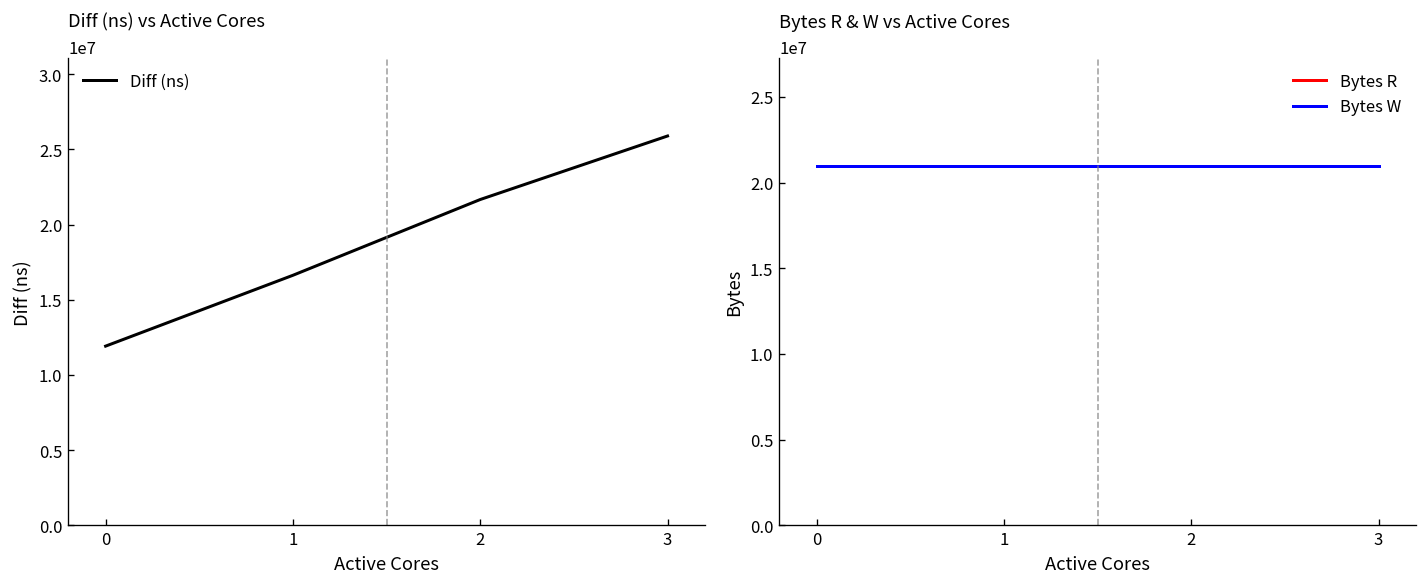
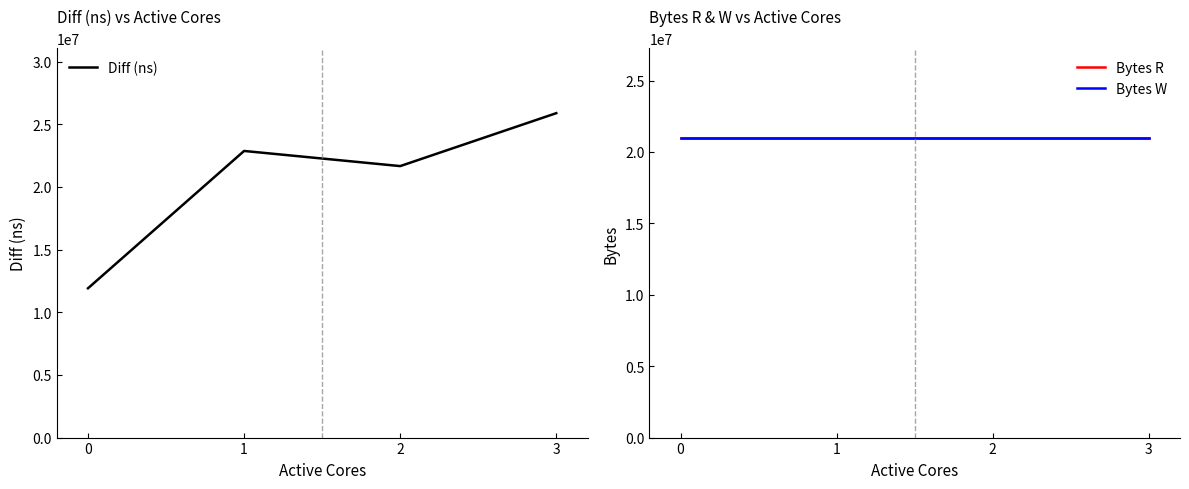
Diff (ns) vs Active Cores, 1: 16600000 -> 22900000
